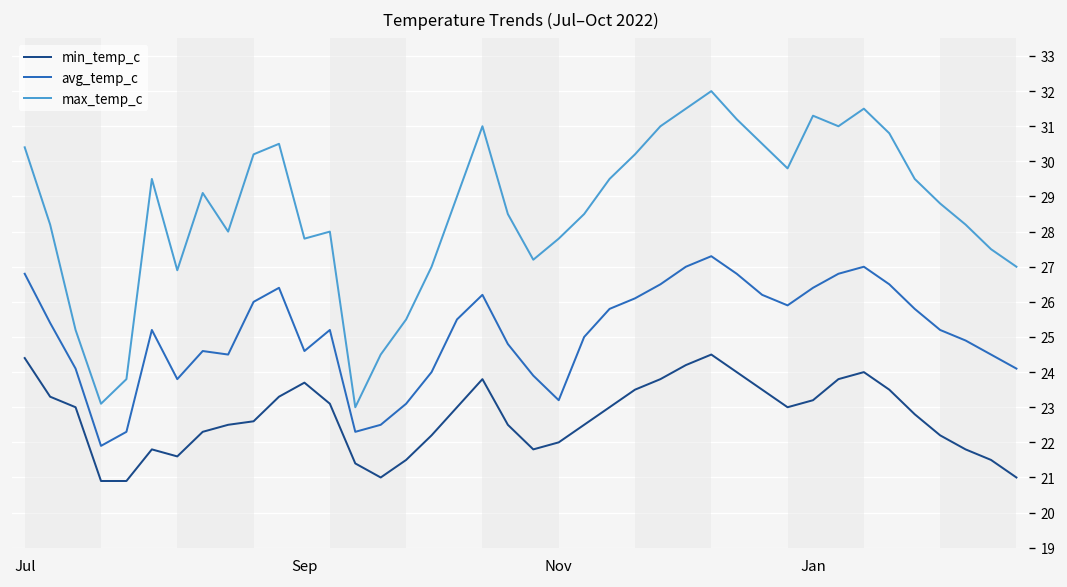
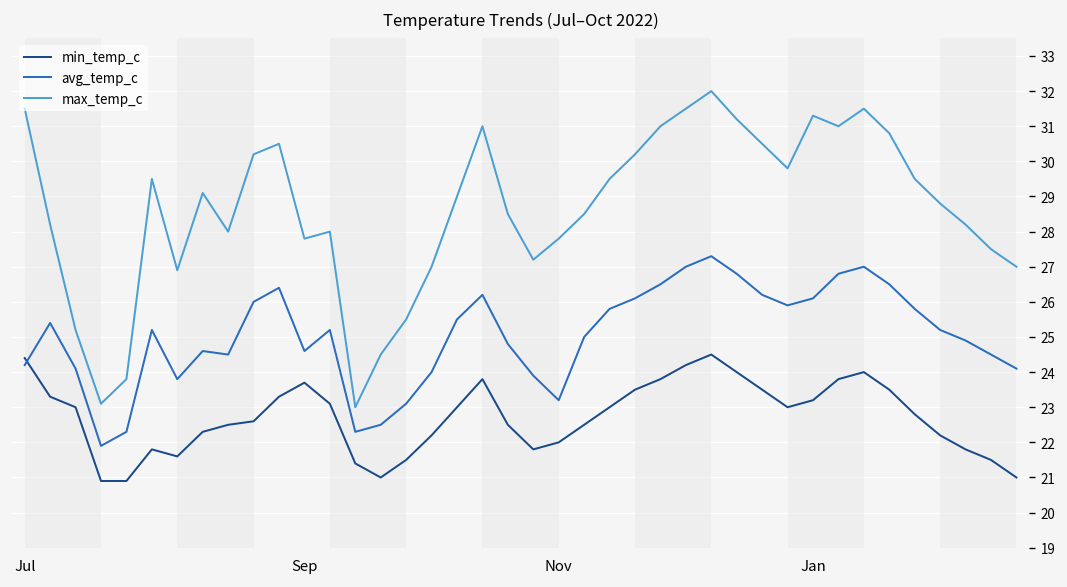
avg_temp_c, Jul: 26.8 -> 24.2
max_temp_c, Jul: 30.4 -> 31.5
avg_temp_c, Jan: 26.4 -> 26.1
